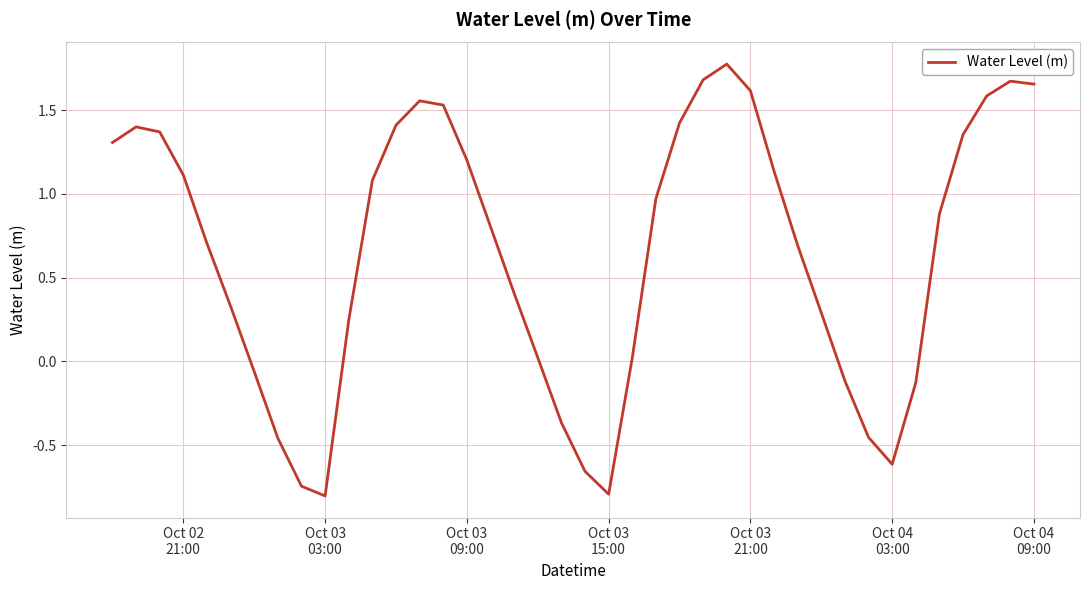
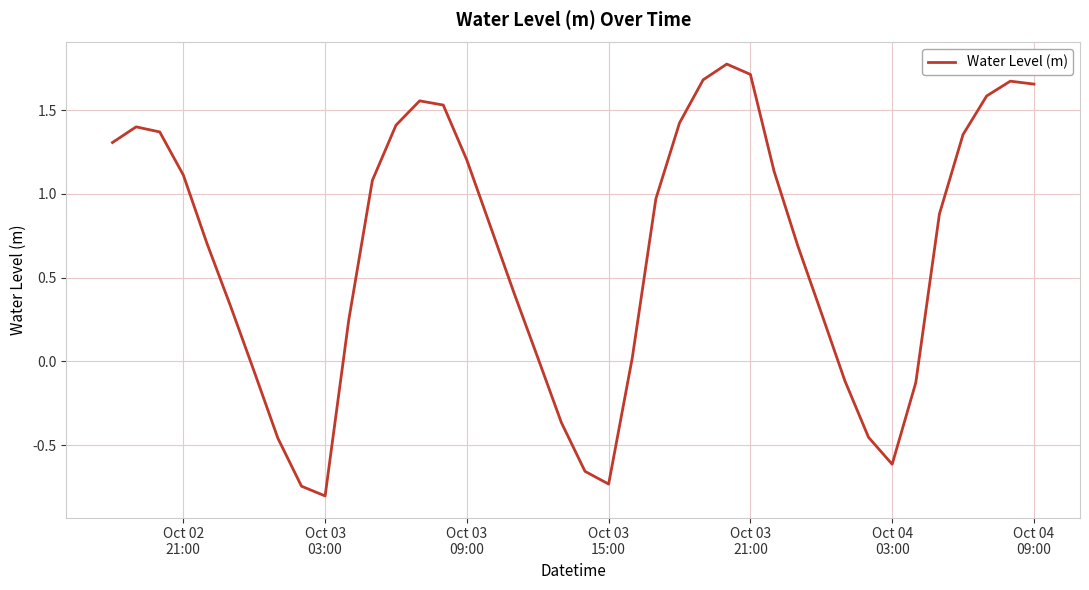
Oct 03 15:00: -0.79 -> -0.73
Oct 03 21:00: 1.62 -> 1.71
